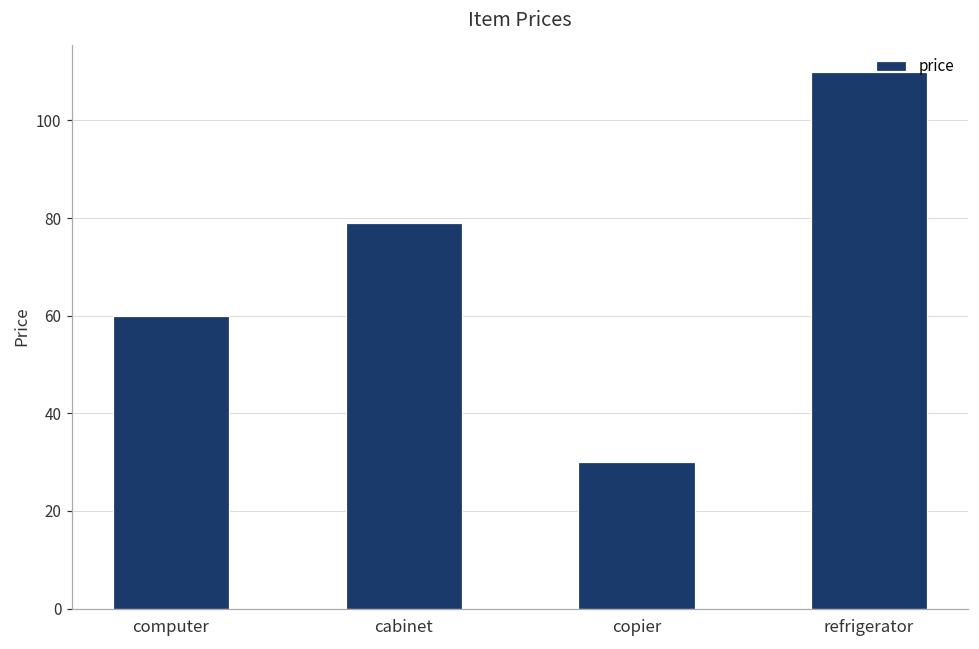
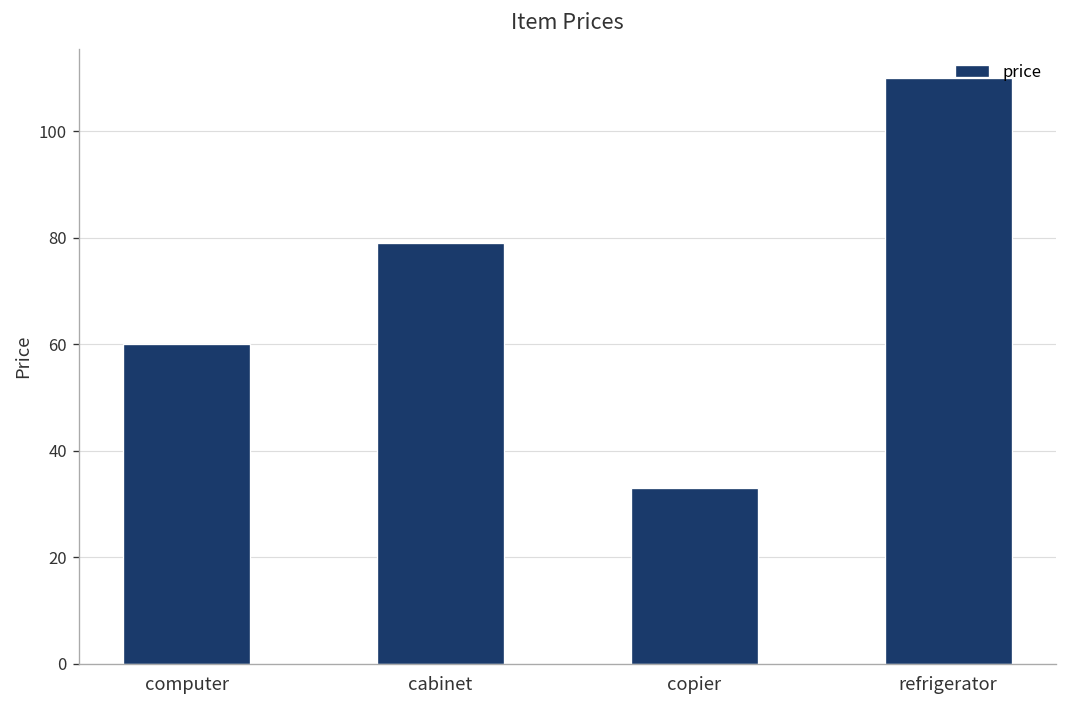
copier: 30 -> 33
